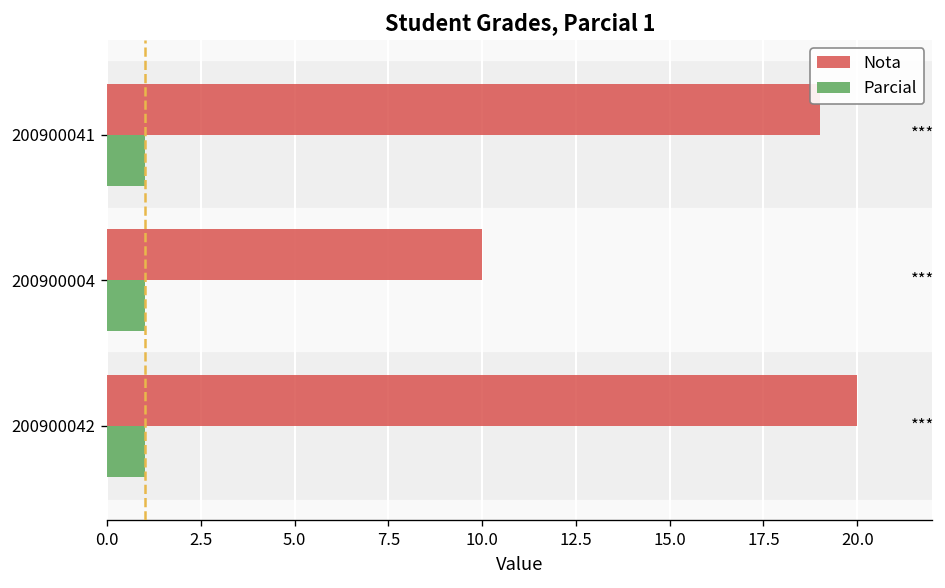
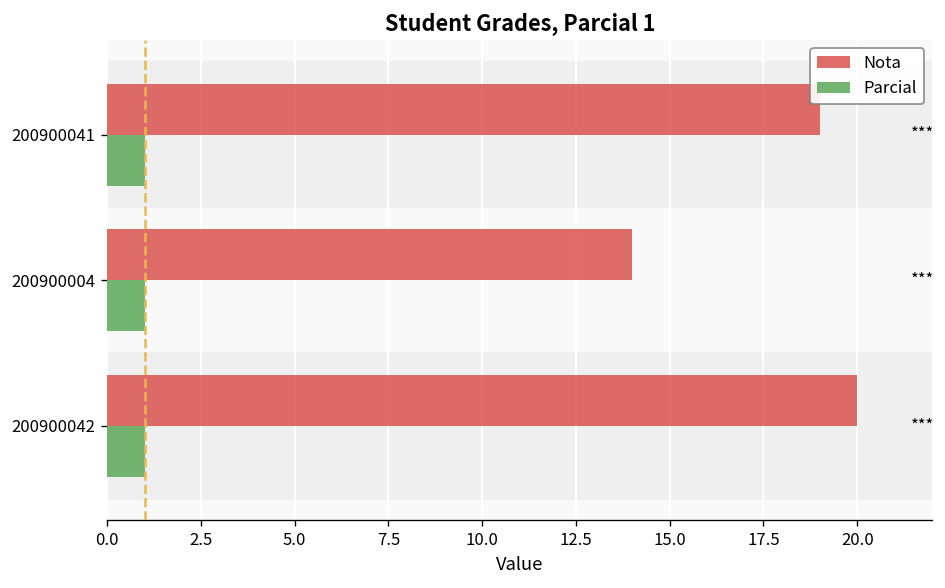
Nota, 200900004: 10 -> 14
